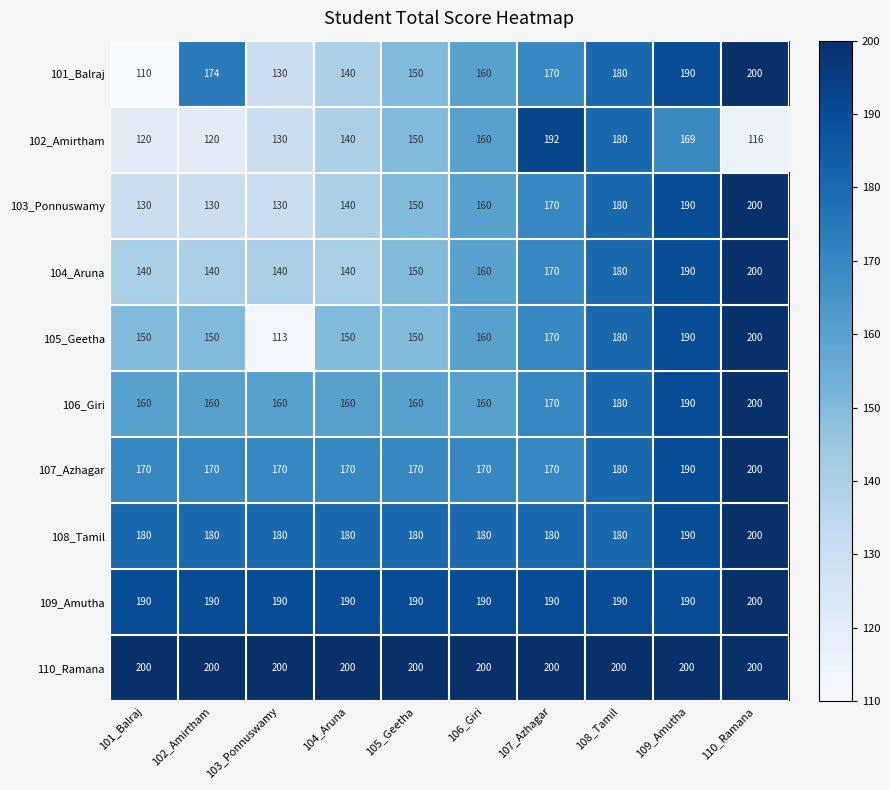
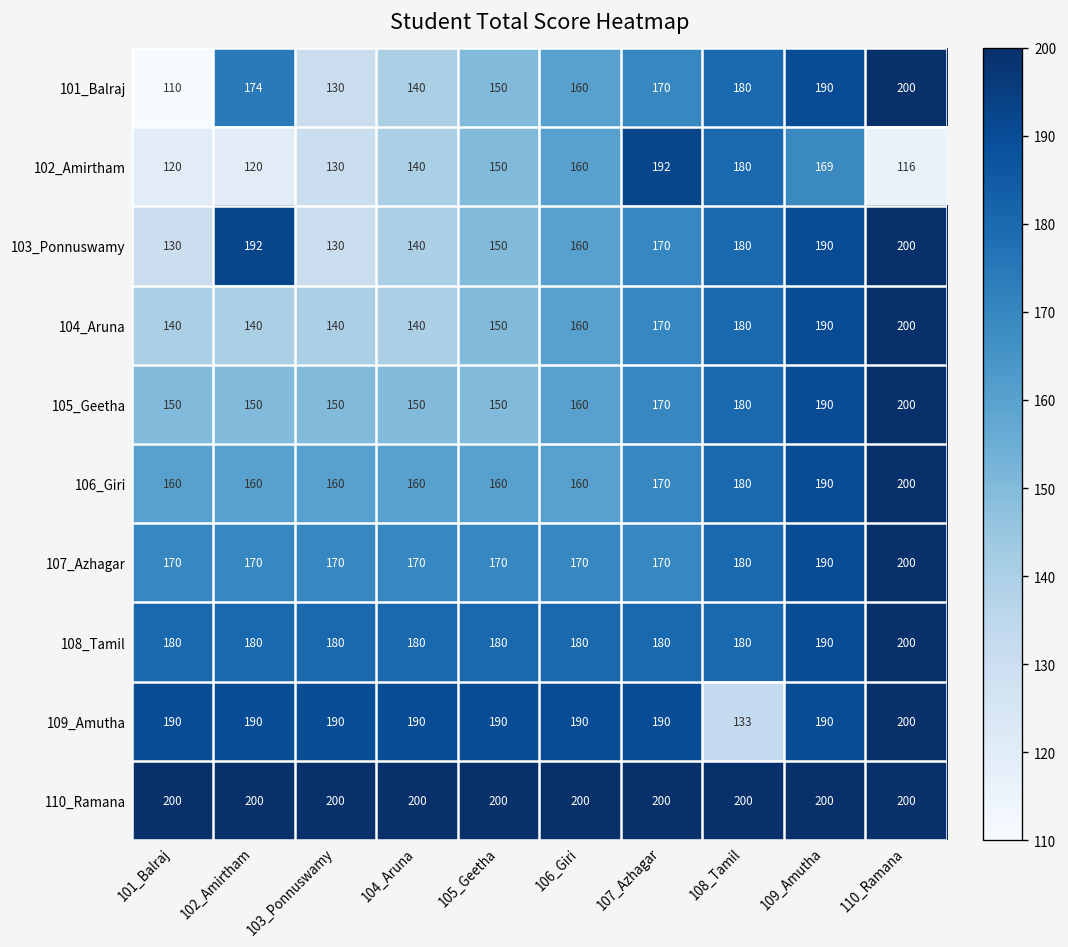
103_Ponnuswamy, 102_Amirtham: 130 -> 192
105_Geetha, 103_Ponnuswamy: 113 -> 150
109_Amutha, 108_Tamil: 190 -> 133
